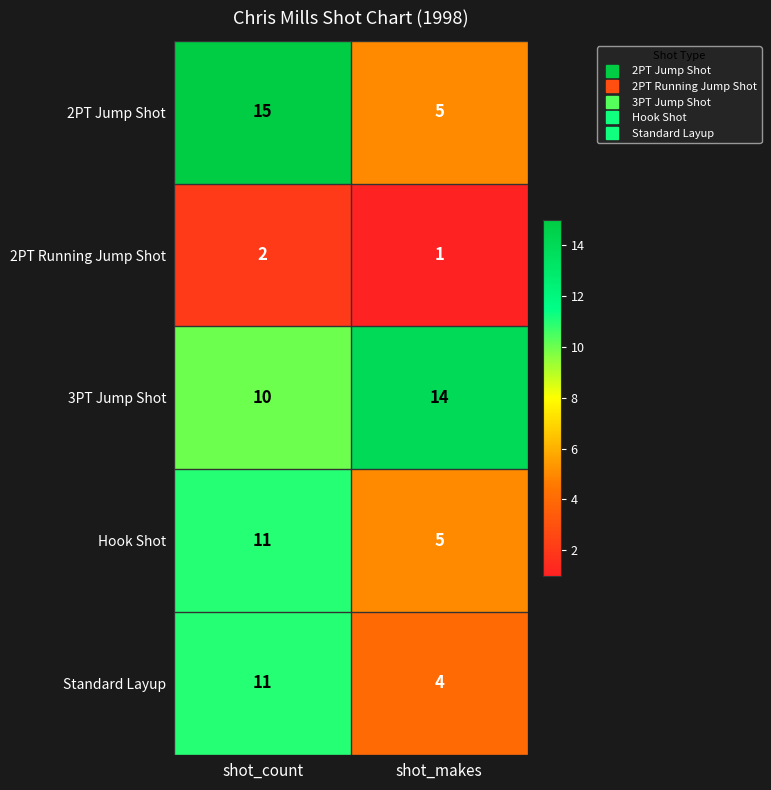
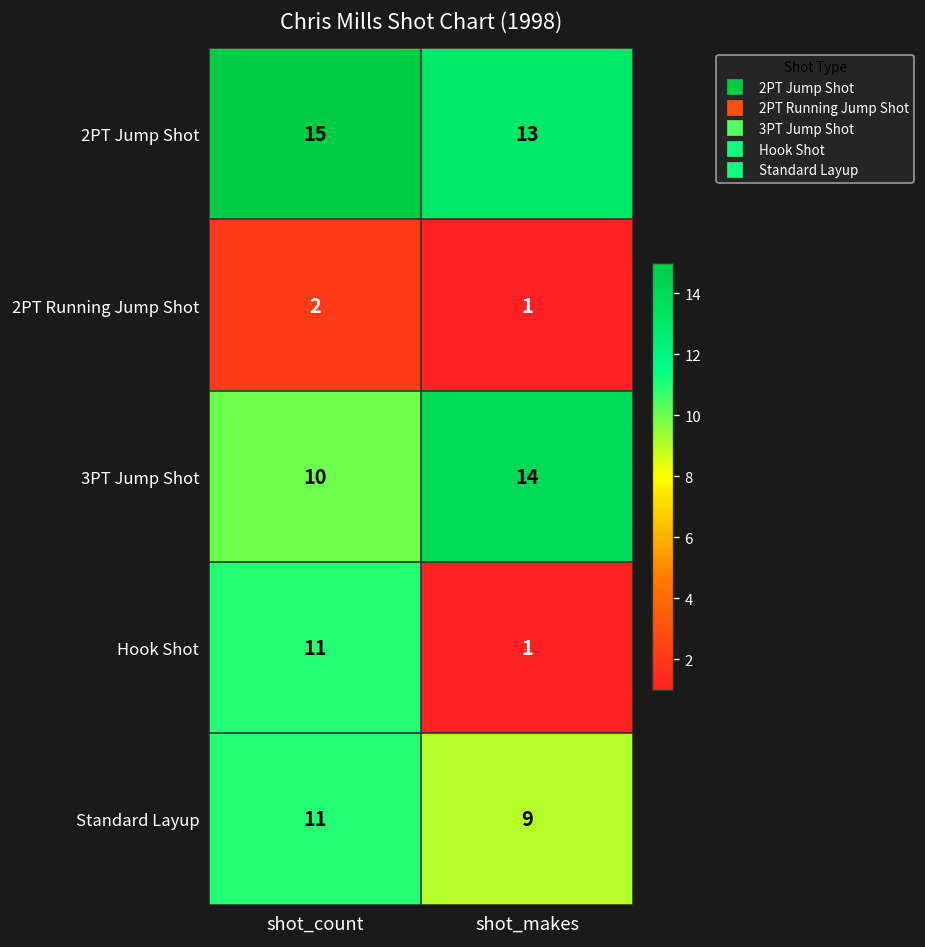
2PT Jump Shot, shot_makes: 5 -> 13
Hook Shot, shot_makes: 5 -> 1
Standard Layup, shot_makes: 4 -> 9
